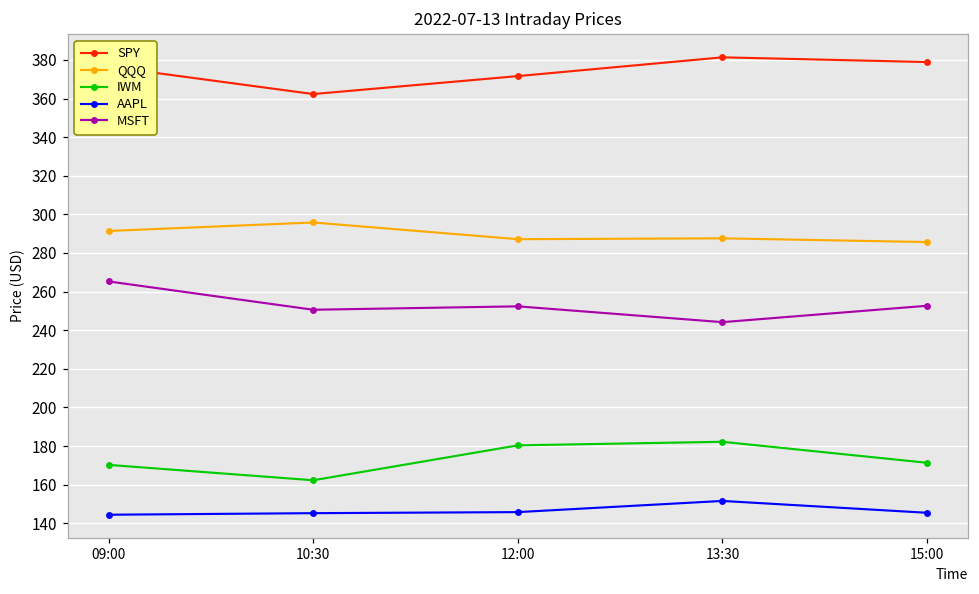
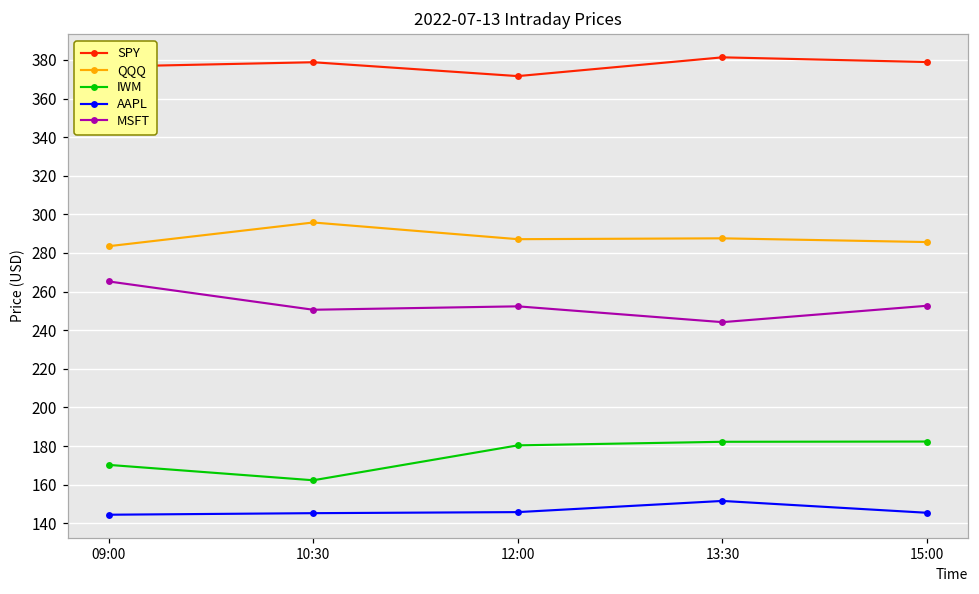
QQQ, 09:00: 291 -> 284
SPY, 10:30: 362 -> 379
IWM, 15:00: 171 -> 182
